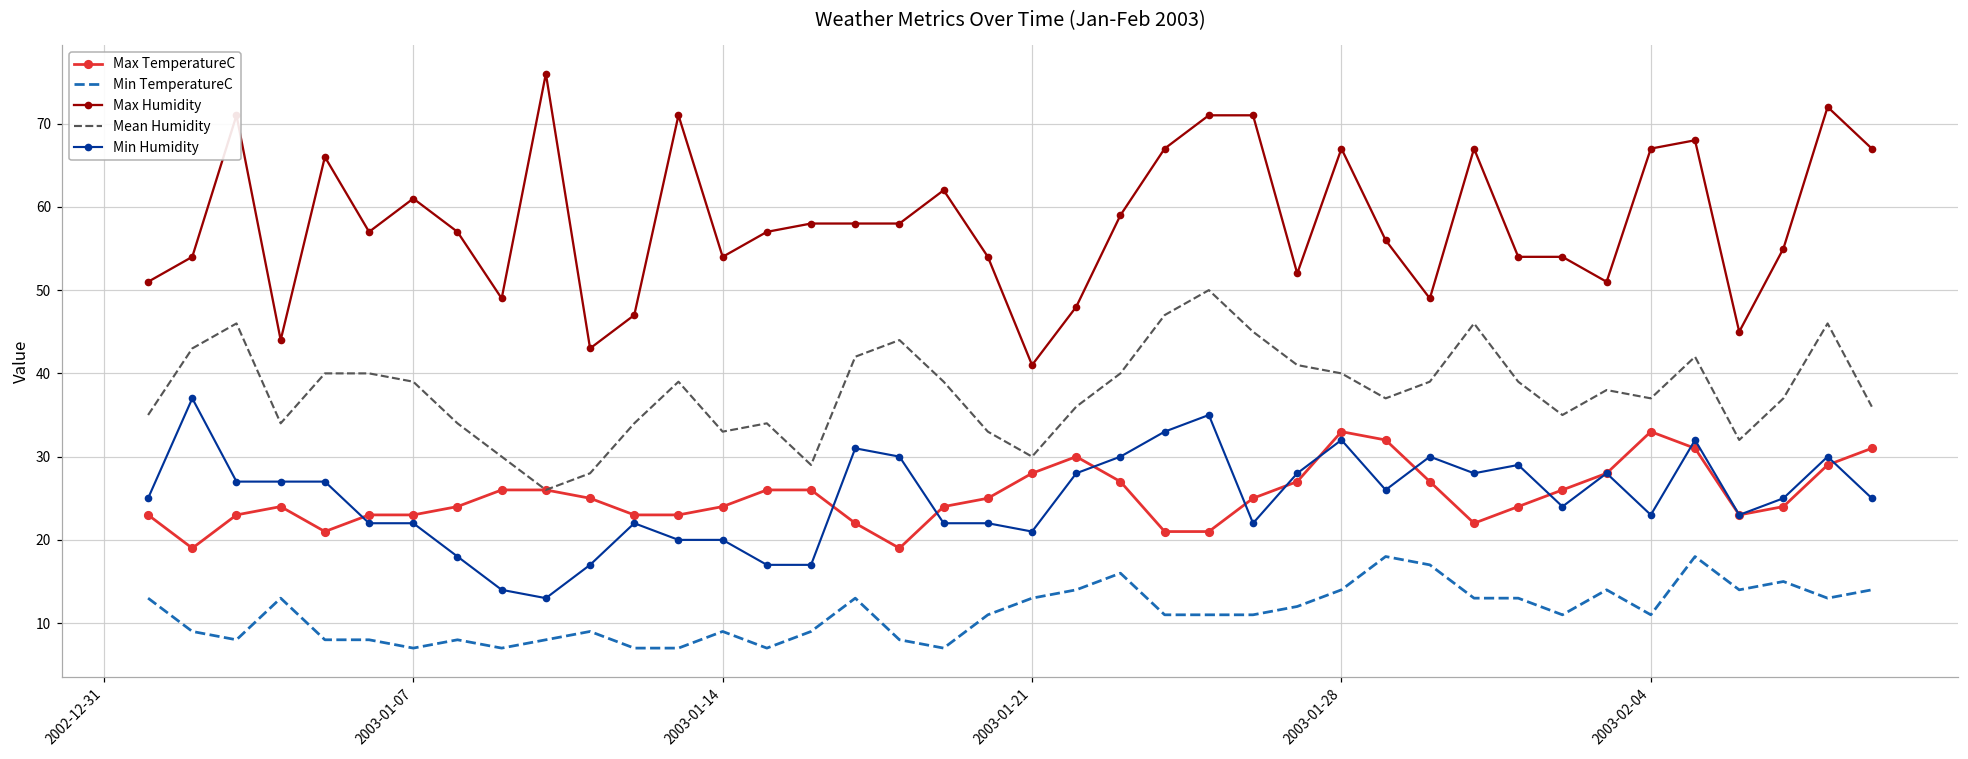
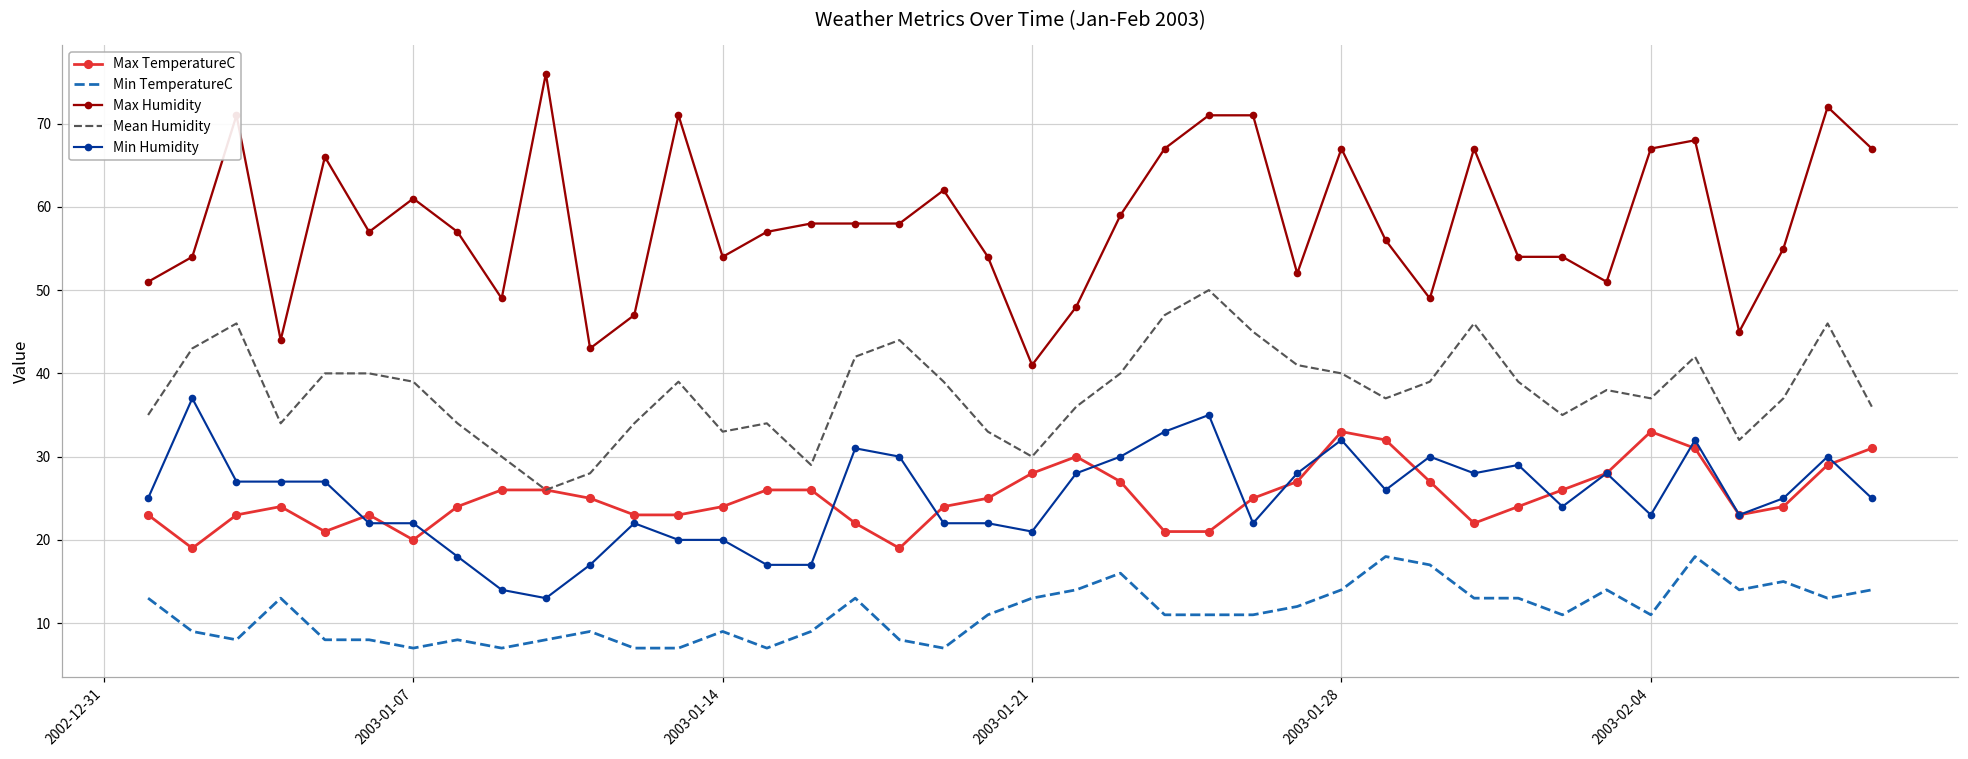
Max TemperatureC, 2003-01-07: 23 -> 20
